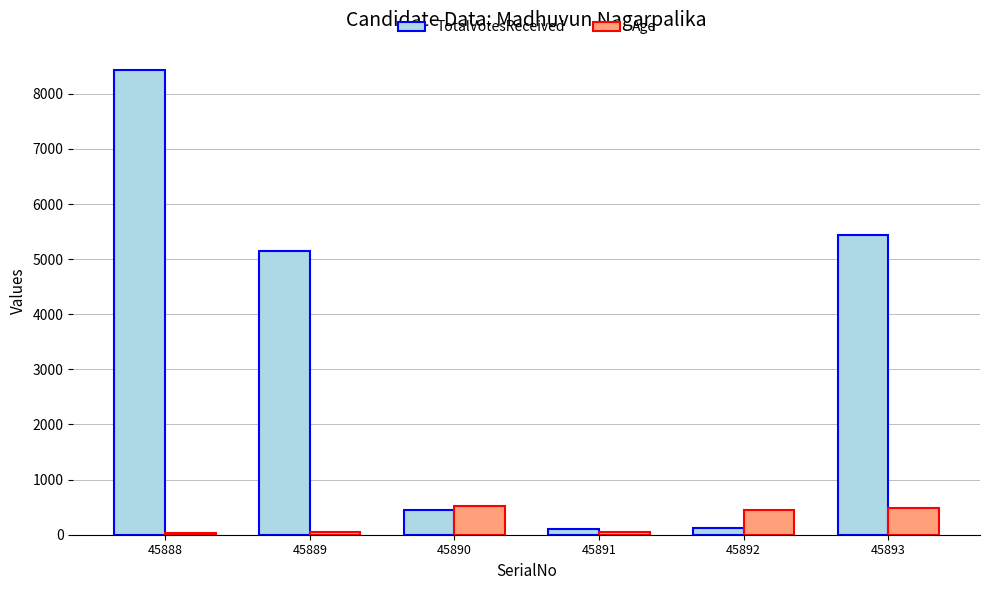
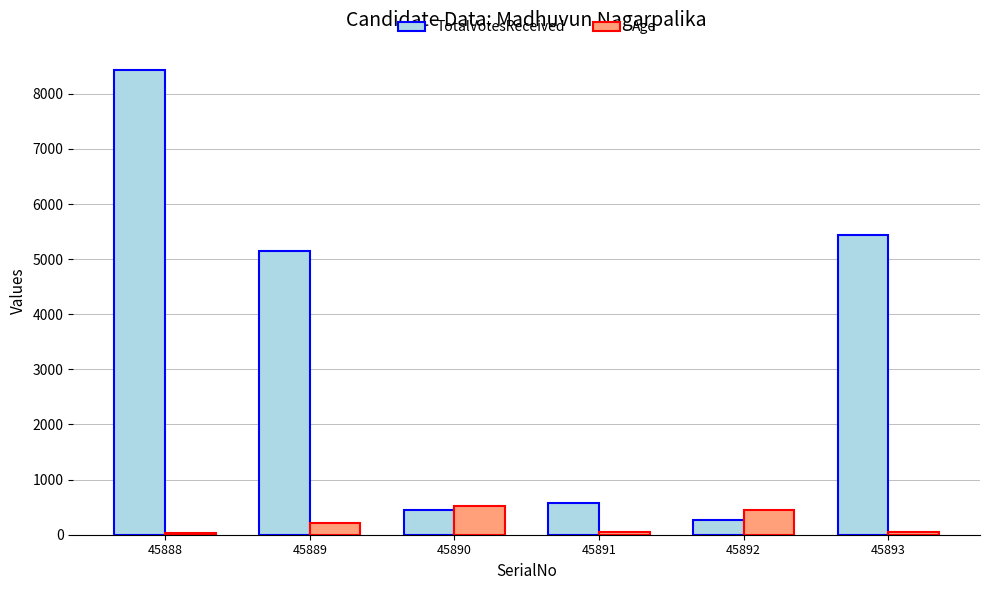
Age, 45889: 0 -> 200
TotalVotesReceived, 45891: 100 -> 600
TotalVotesReceived, 45892: 100 -> 300
Age, 45893: 500 -> 0
